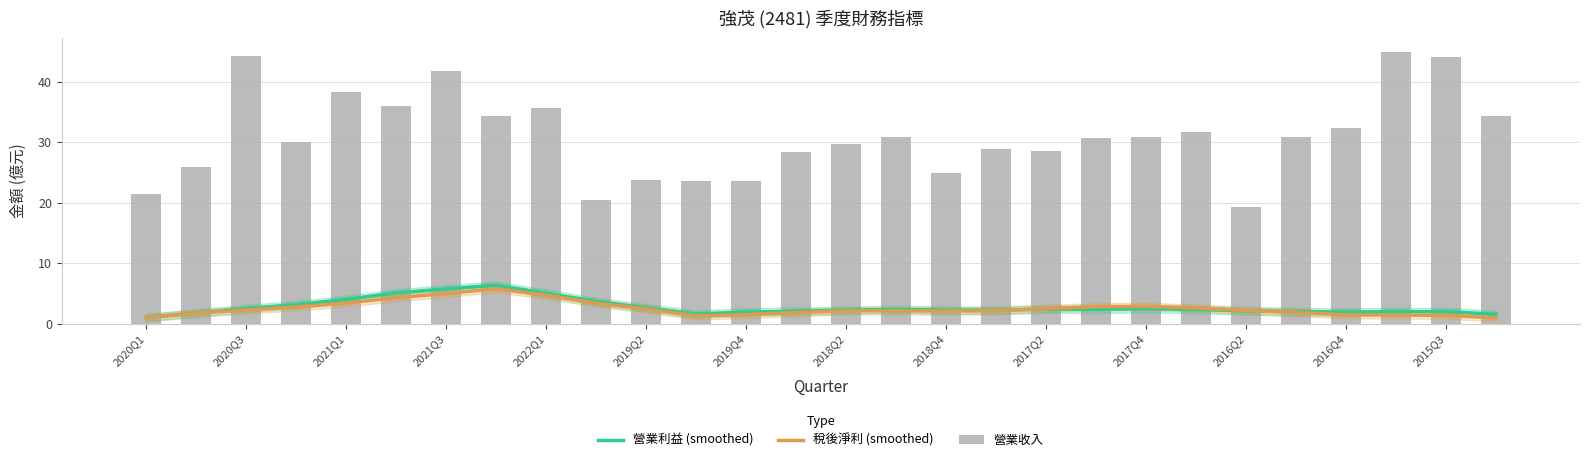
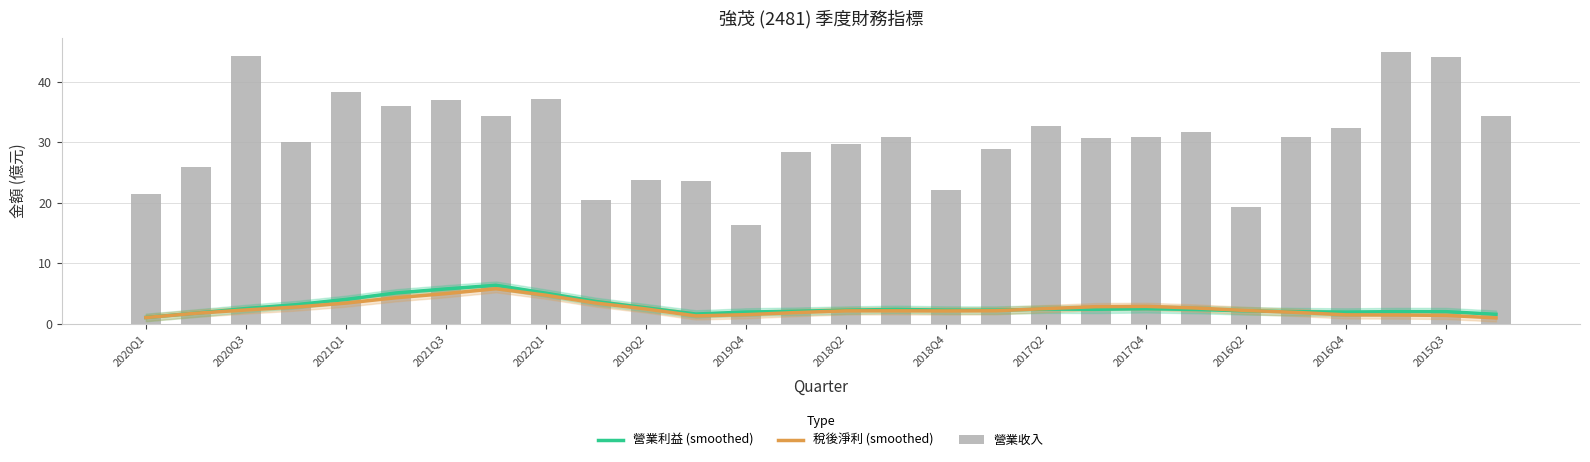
營業收入, 2021Q3: 42 -> 37
營業收入, 2022Q1: 36 -> 37
營業收入, 2019Q4: 24 -> 16
營業收入, 2018Q4: 25 -> 22
營業收入, 2017Q2: 28 -> 33
